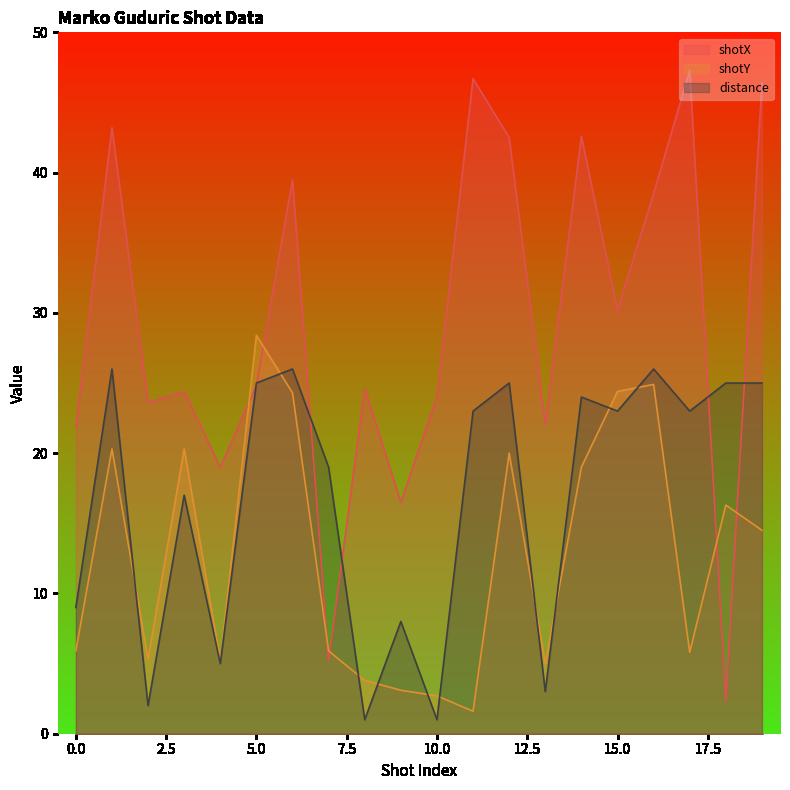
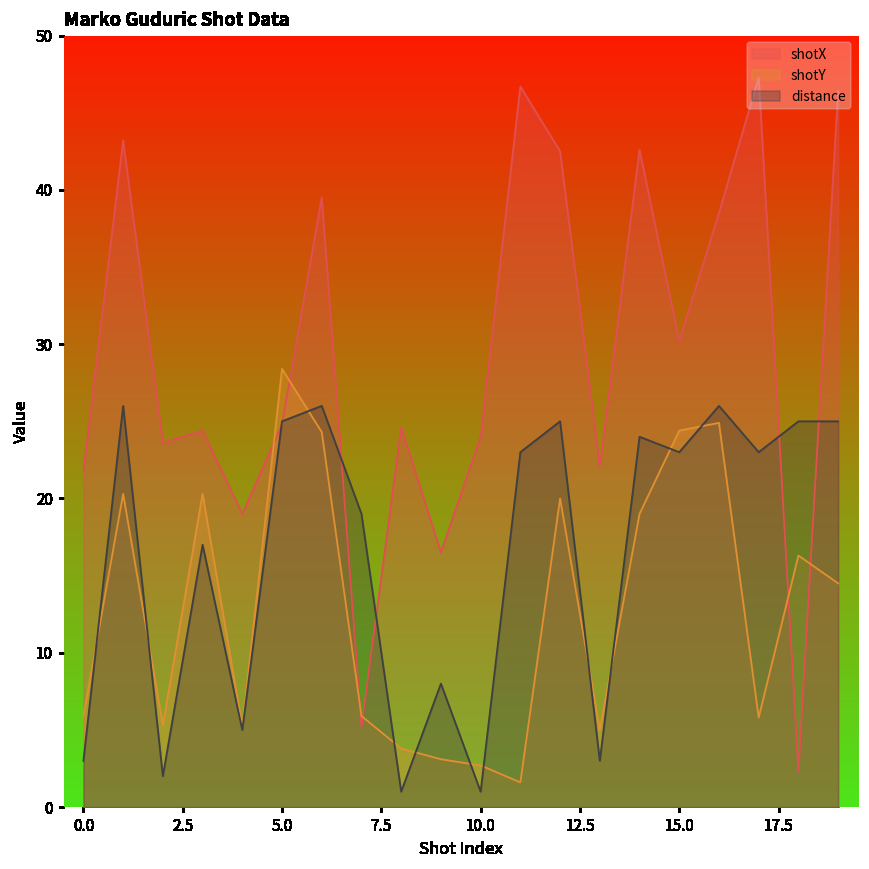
distance, 0.0: 9 -> 3
